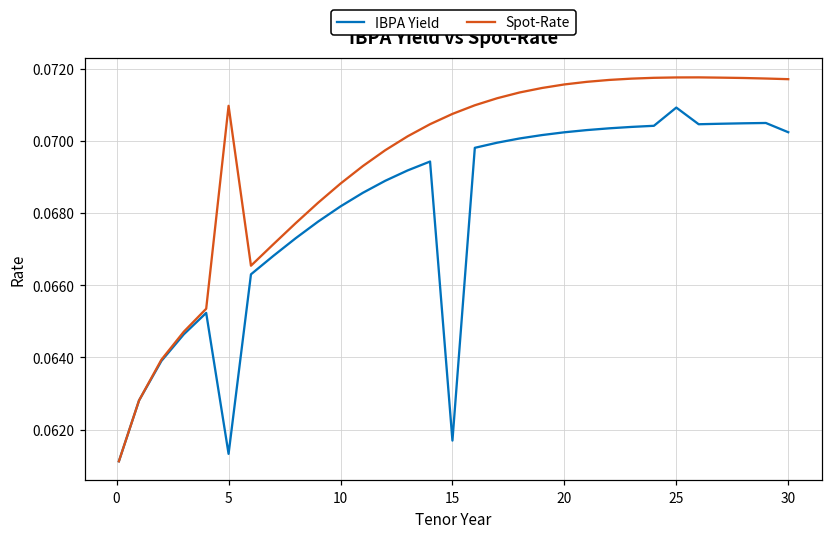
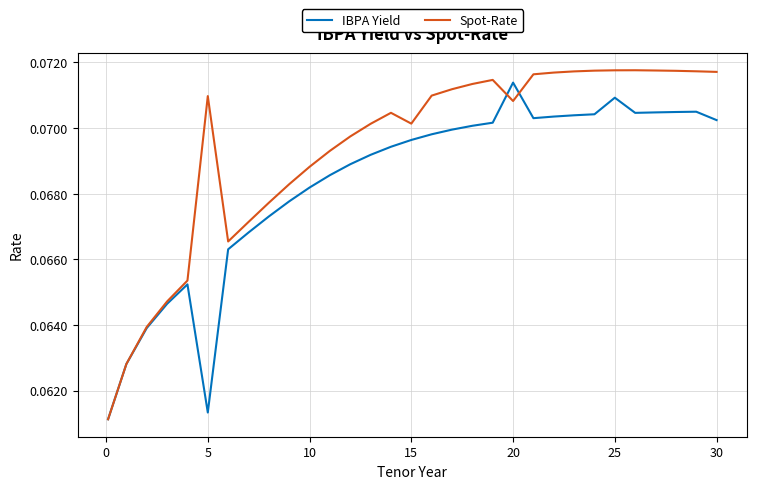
IBPA Yield, 15: 0.0617 -> 0.0696
Spot-Rate, 15: 0.0707 -> 0.0701
IBPA Yield, 20: 0.0702 -> 0.0714
Spot-Rate, 20: 0.0716 -> 0.0708
